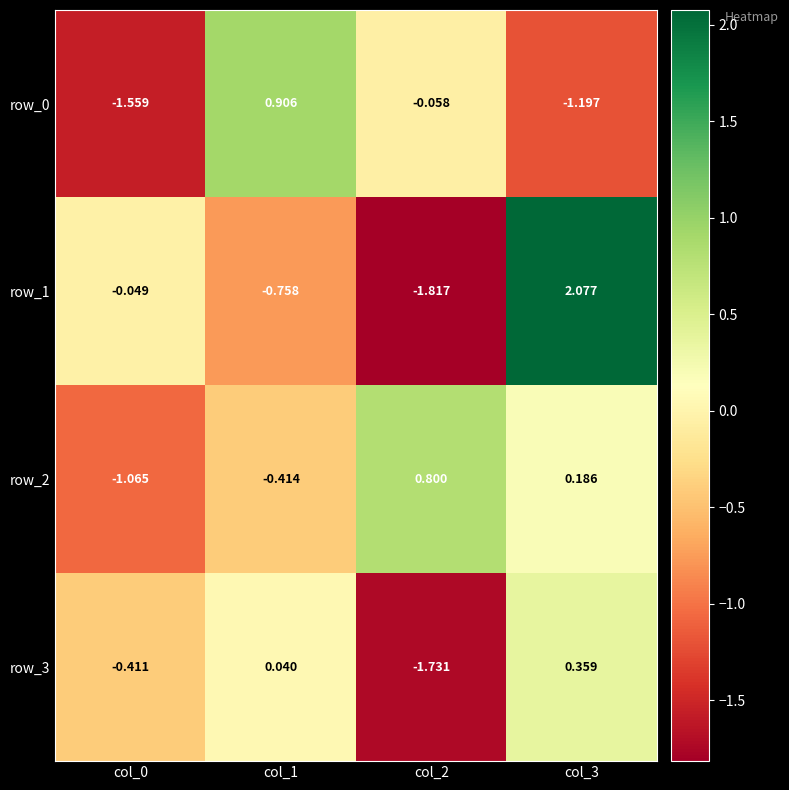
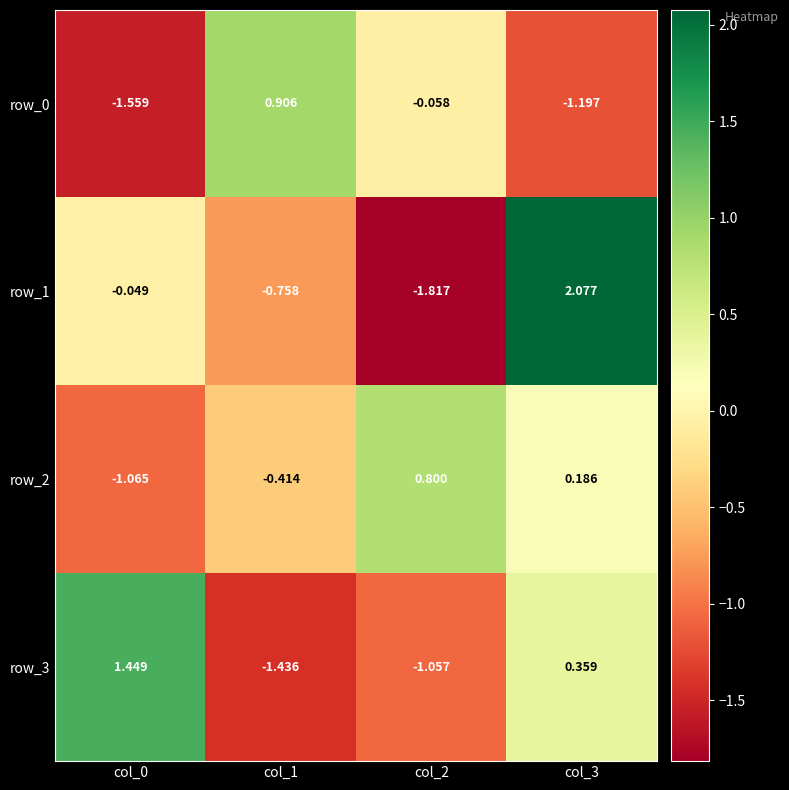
row_3, col_0: -0.411 -> 1.449
row_3, col_1: 0.040 -> -1.436
row_3, col_2: -1.731 -> -1.057
